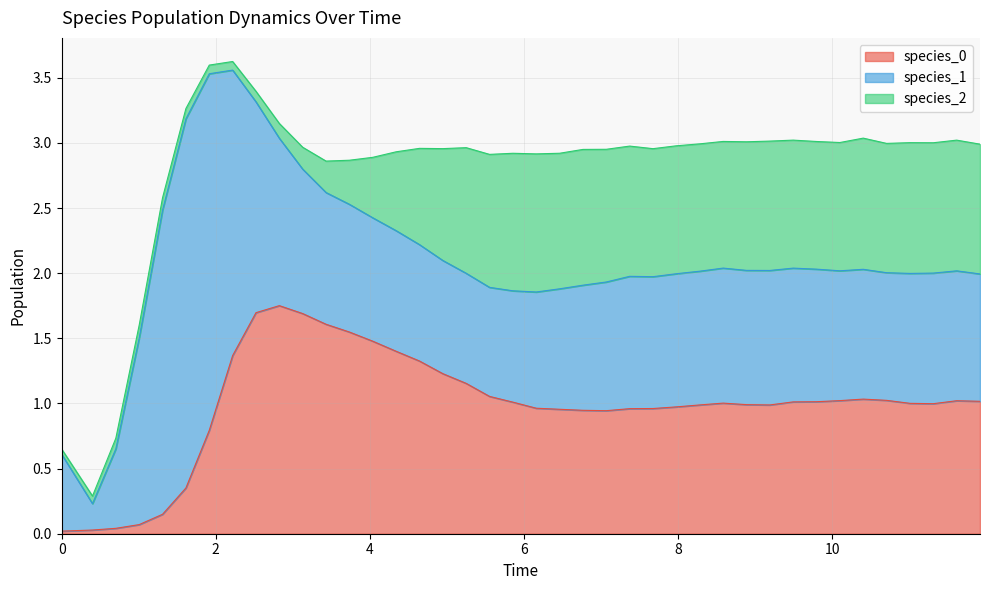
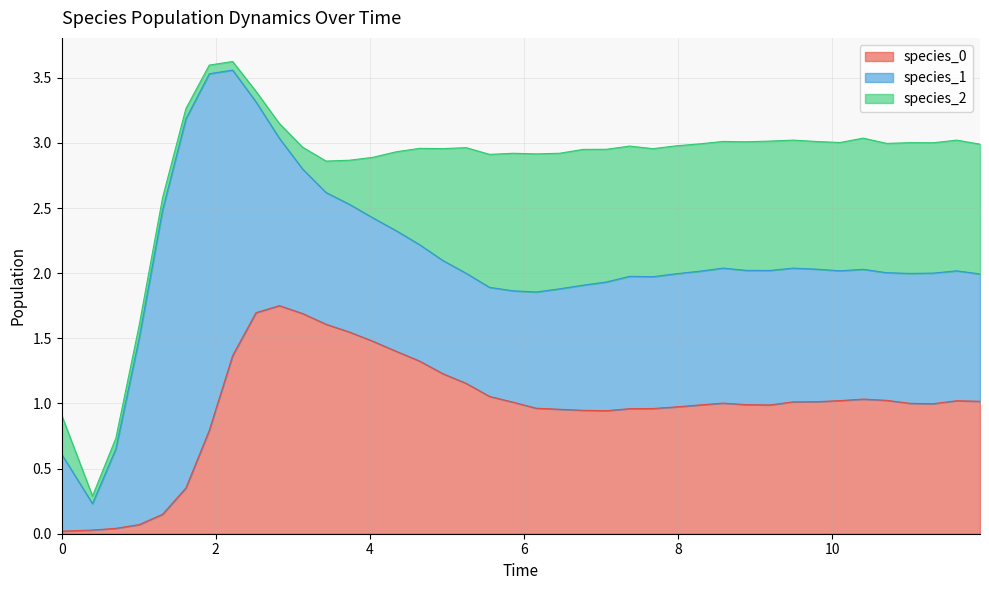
species_2, 0: 0.04 -> 0.30
